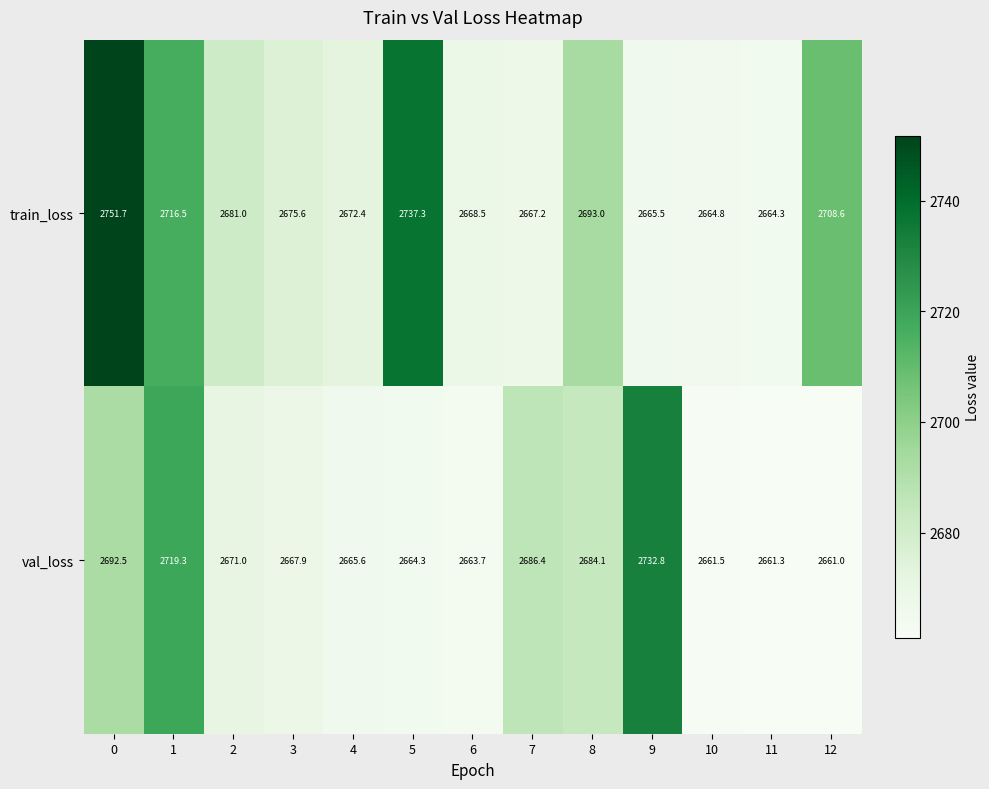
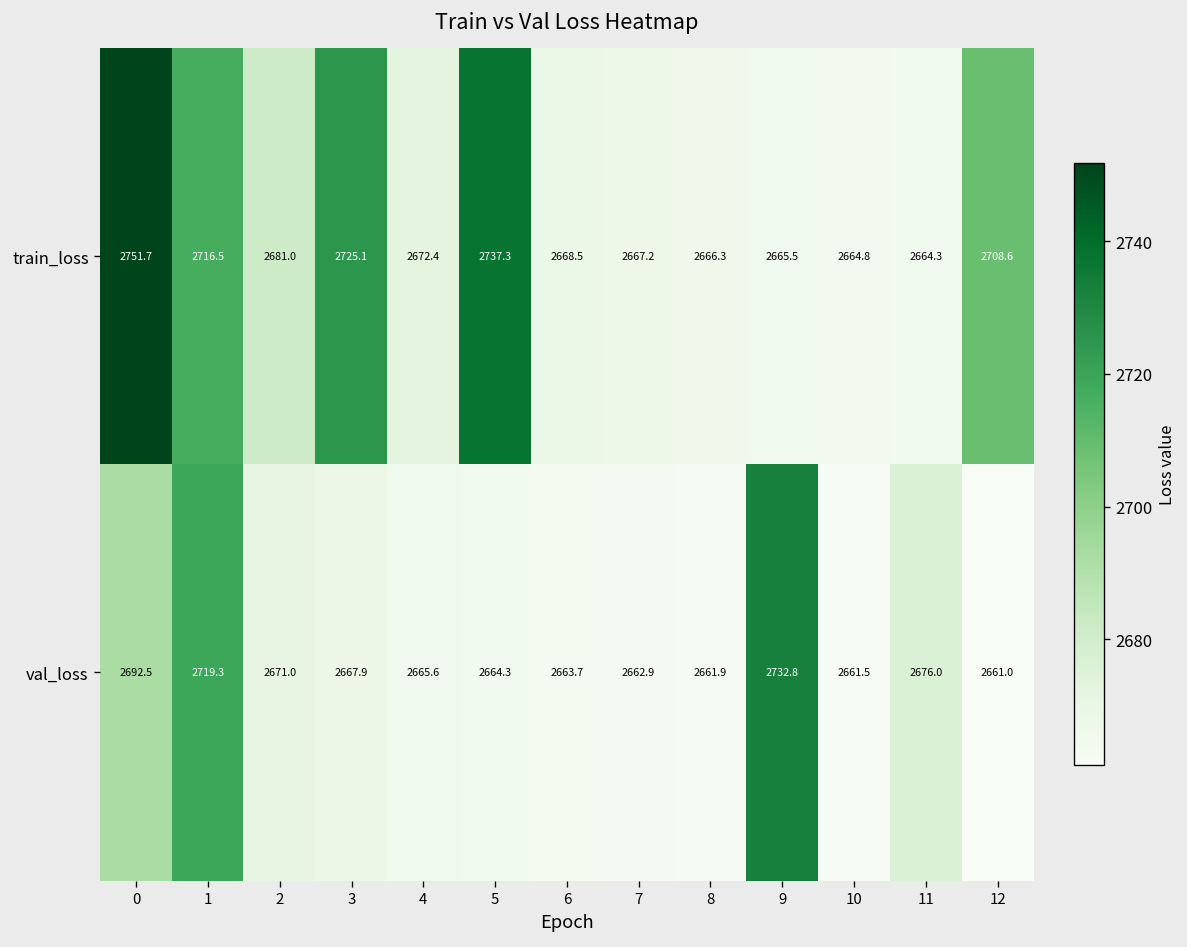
train_loss, 3: 2675.6 -> 2725.1
train_loss, 8: 2693.0 -> 2666.3
val_loss, 7: 2686.4 -> 2662.9
val_loss, 8: 2684.1 -> 2661.9
val_loss, 11: 2661.3 -> 2676.0
